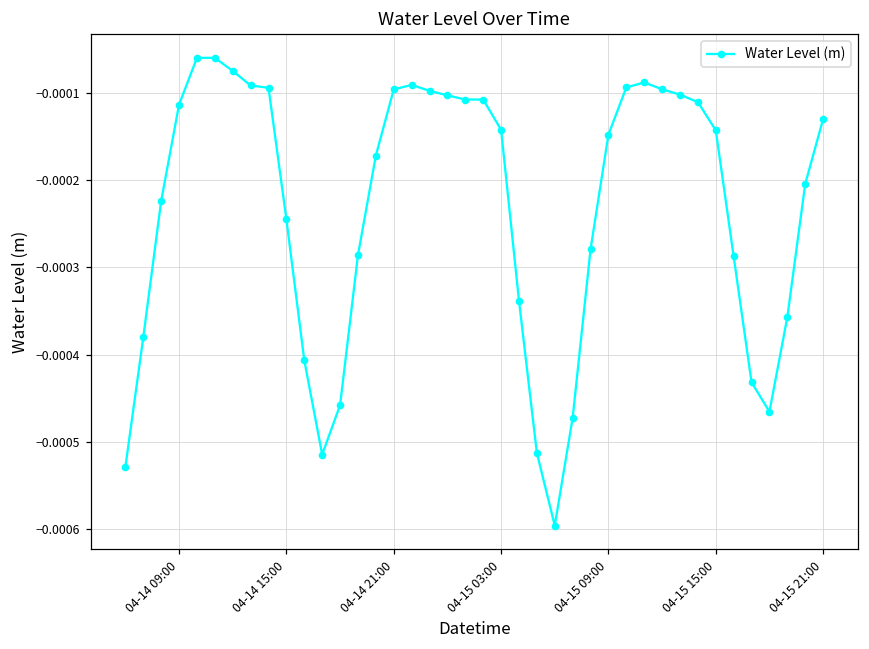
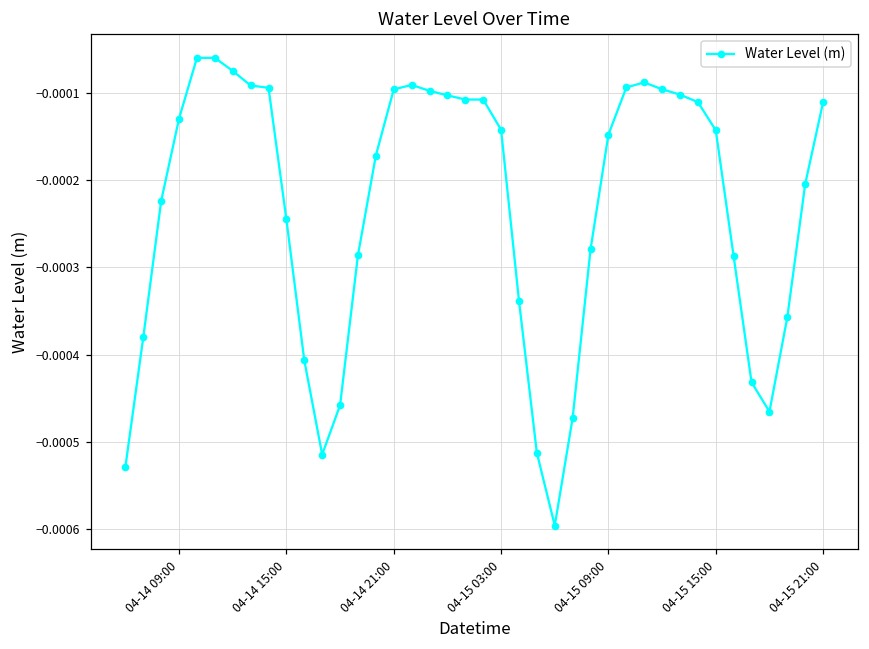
04-14 09:00: -0.00011 -> -0.00013
04-15 21:00: -0.00013 -> -0.00011
